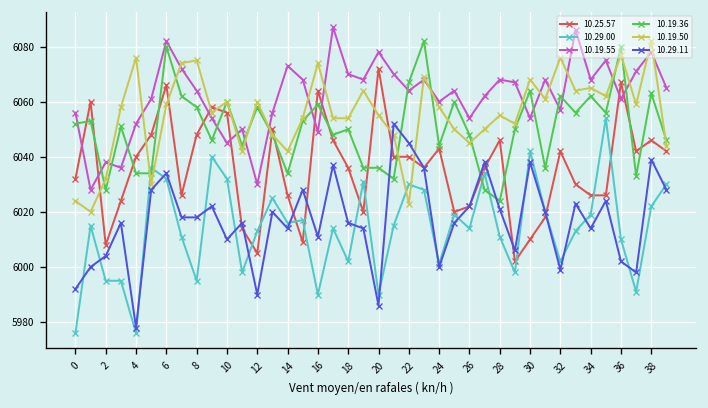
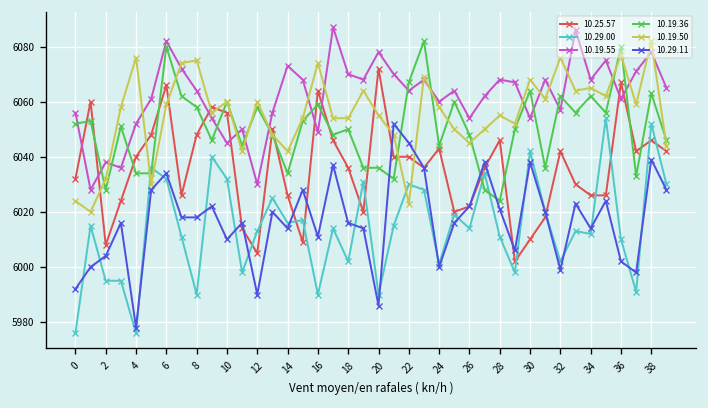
10.29.00, 8: 5995 -> 5990
10.29.00, 34: 6019 -> 6012
10.29.00, 38: 6022 -> 6052
